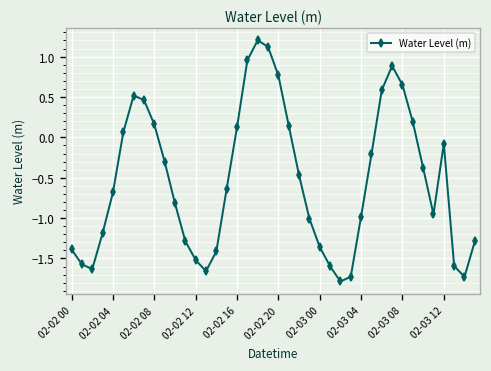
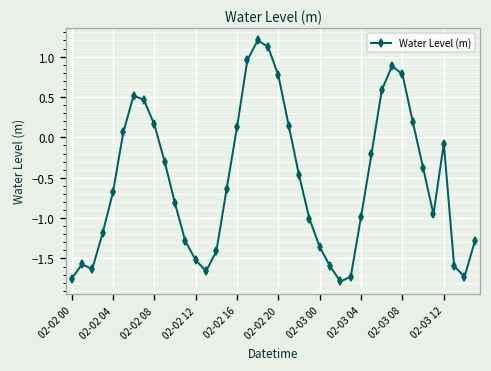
02-02 00: -1.4 -> -1.8
02-03 08: 0.6 -> 0.8
